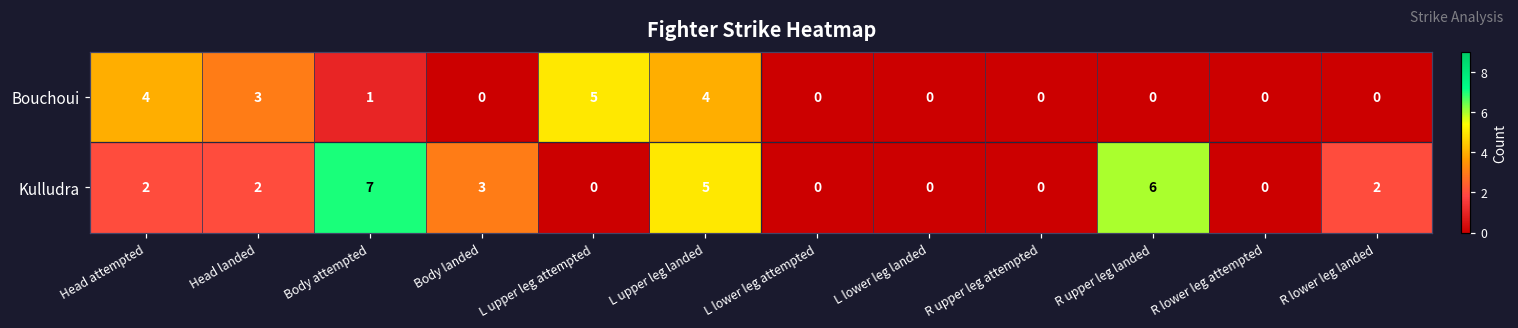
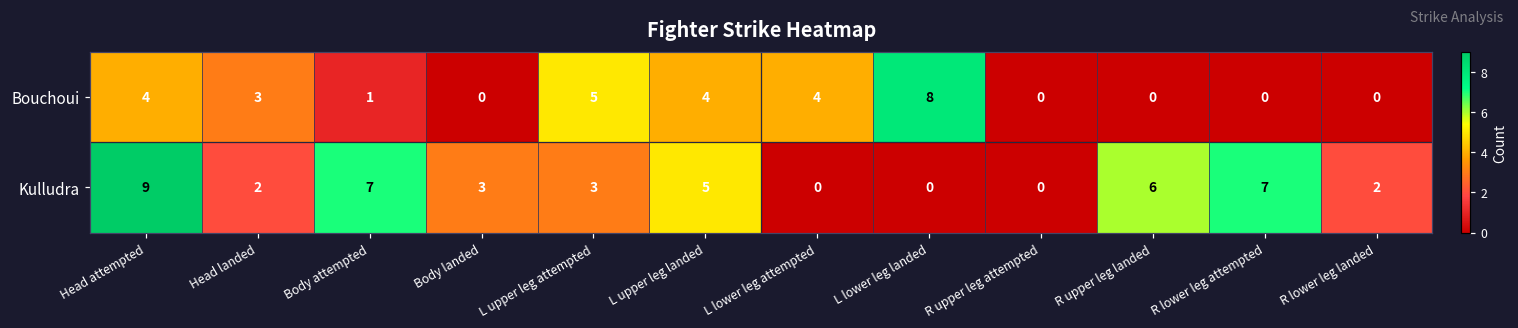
Bouchoui, L lower leg attempted: 0 -> 4
Bouchoui, L lower leg landed: 0 -> 8
Kulludra, Head attempted: 2 -> 9
Kulludra, L upper leg attempted: 0 -> 3
Kulludra, R lower leg attempted: 0 -> 7
